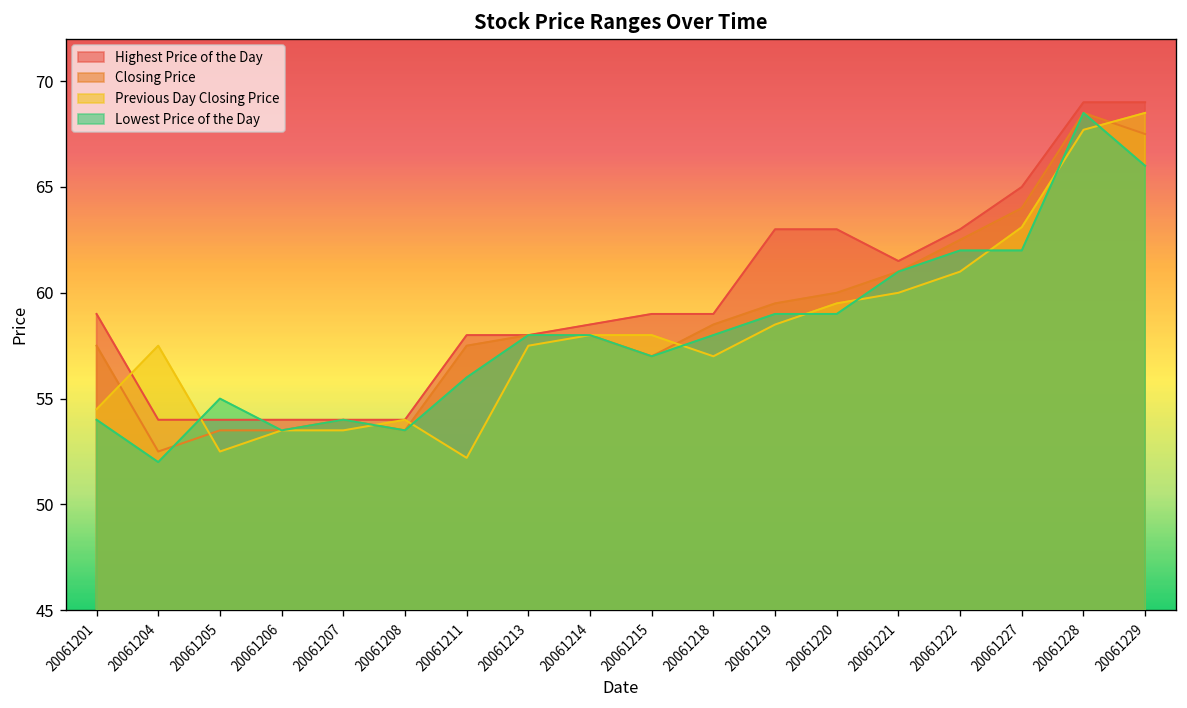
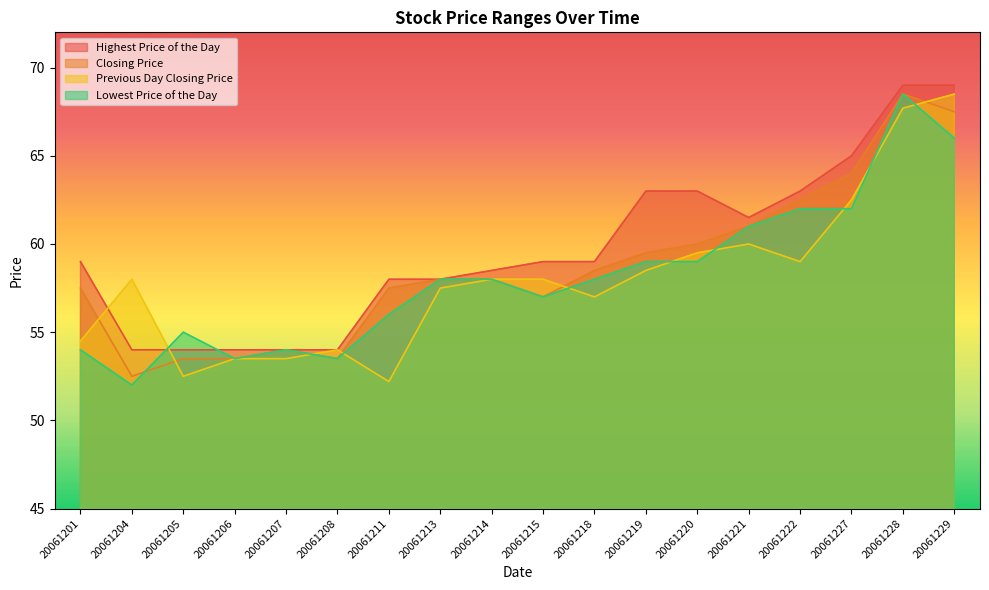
Previous Day Closing Price, 20061204: 57.5 -> 58.0
Previous Day Closing Price, 20061222: 61 -> 59
Previous Day Closing Price, 20061227: 63.1 -> 62.5
